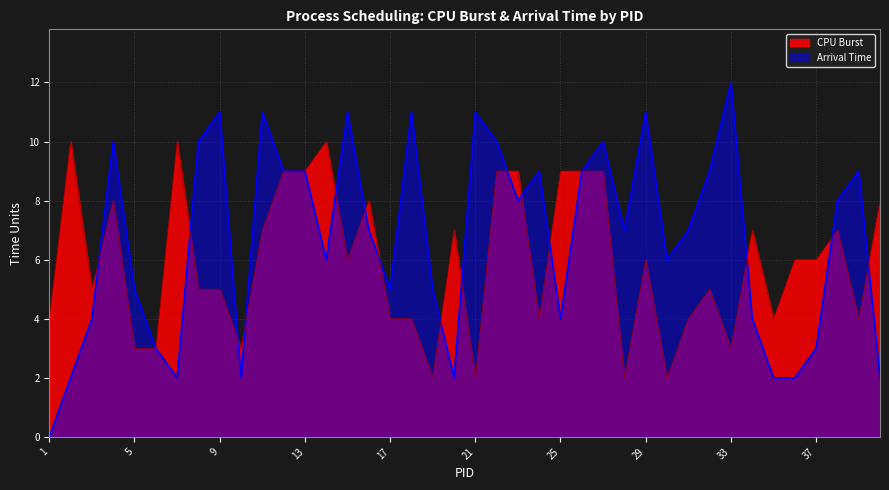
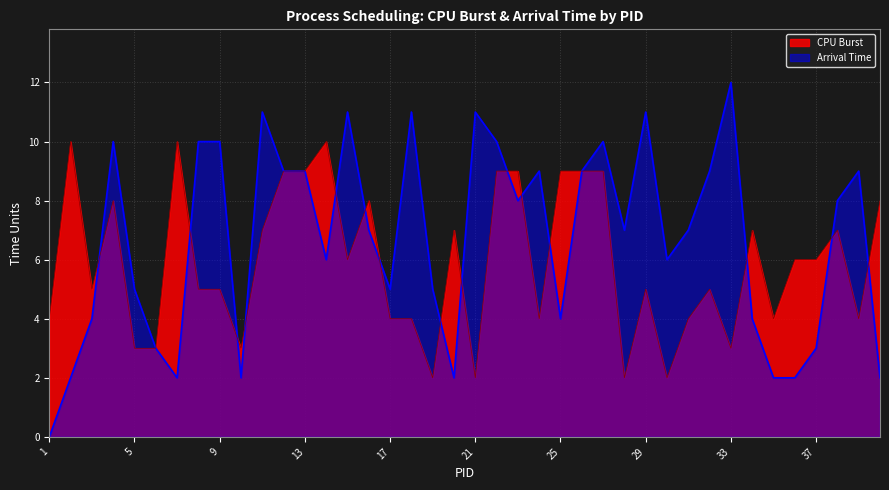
Arrival Time, 9: 11 -> 10
CPU Burst, 29: 6 -> 5
